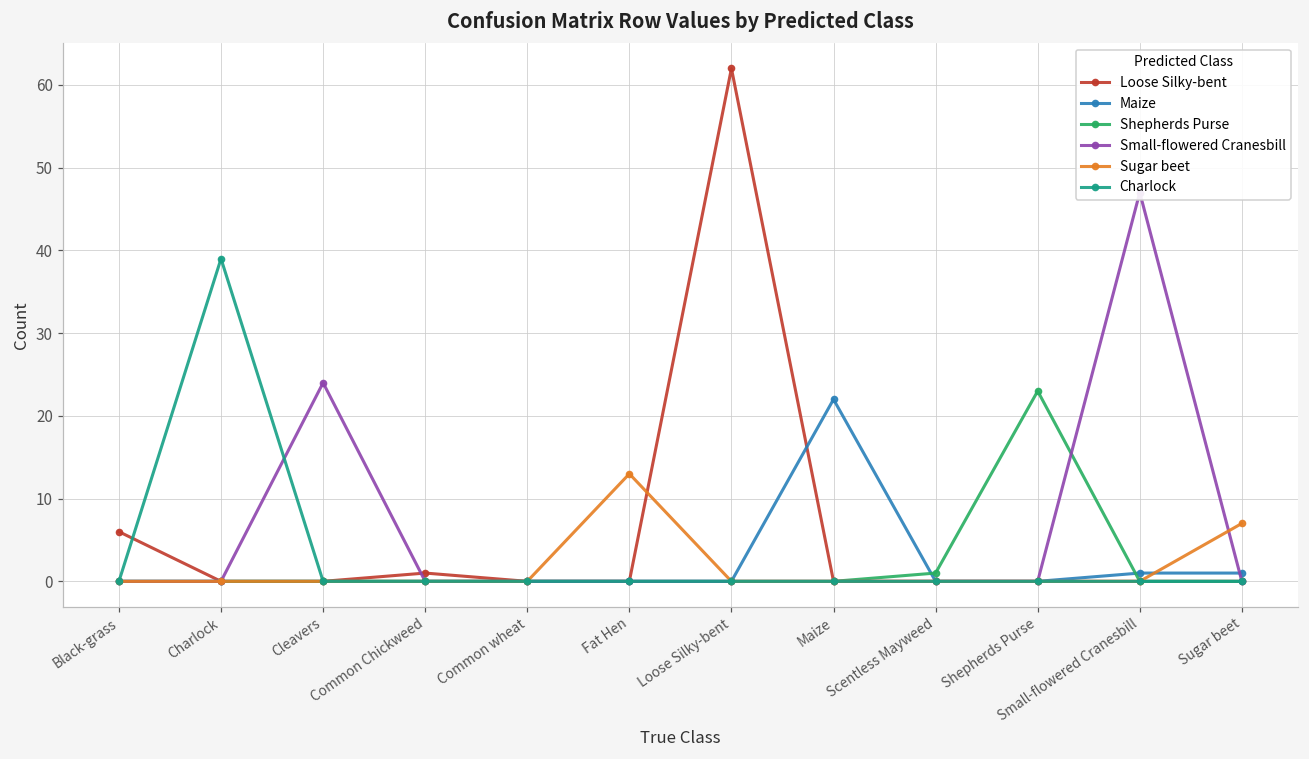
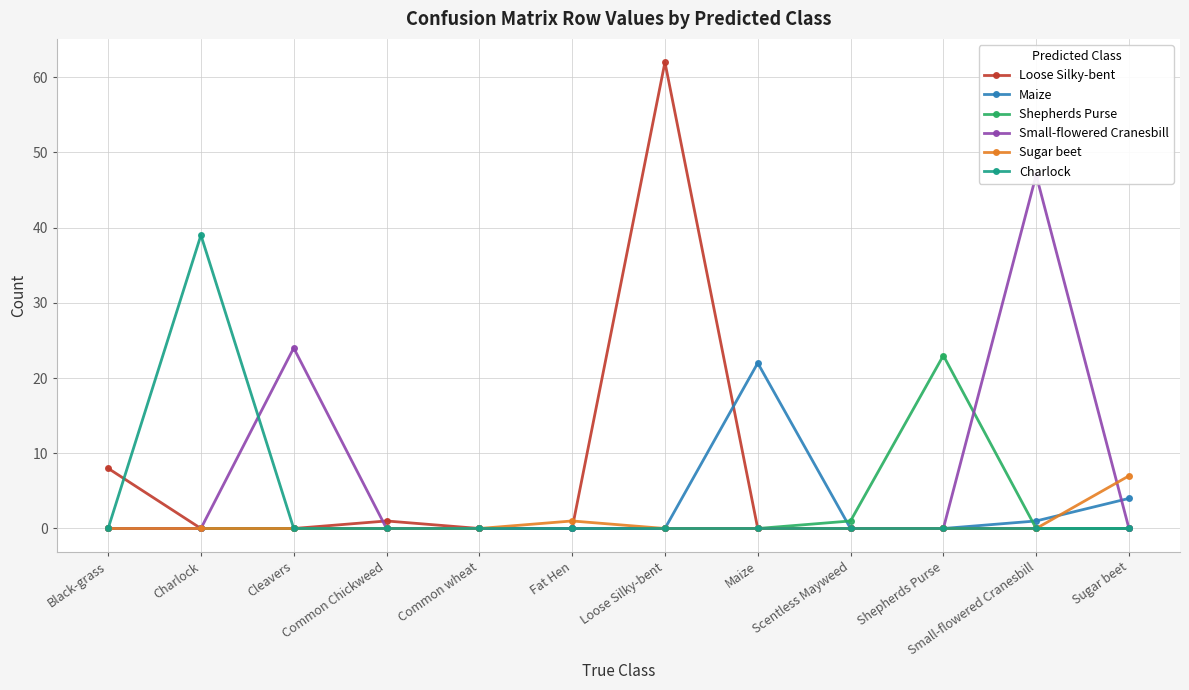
Loose Silky-bent, Black-grass: 6 -> 8
Sugar beet, Fat Hen: 13 -> 1
Maize, Sugar beet: 1 -> 4
